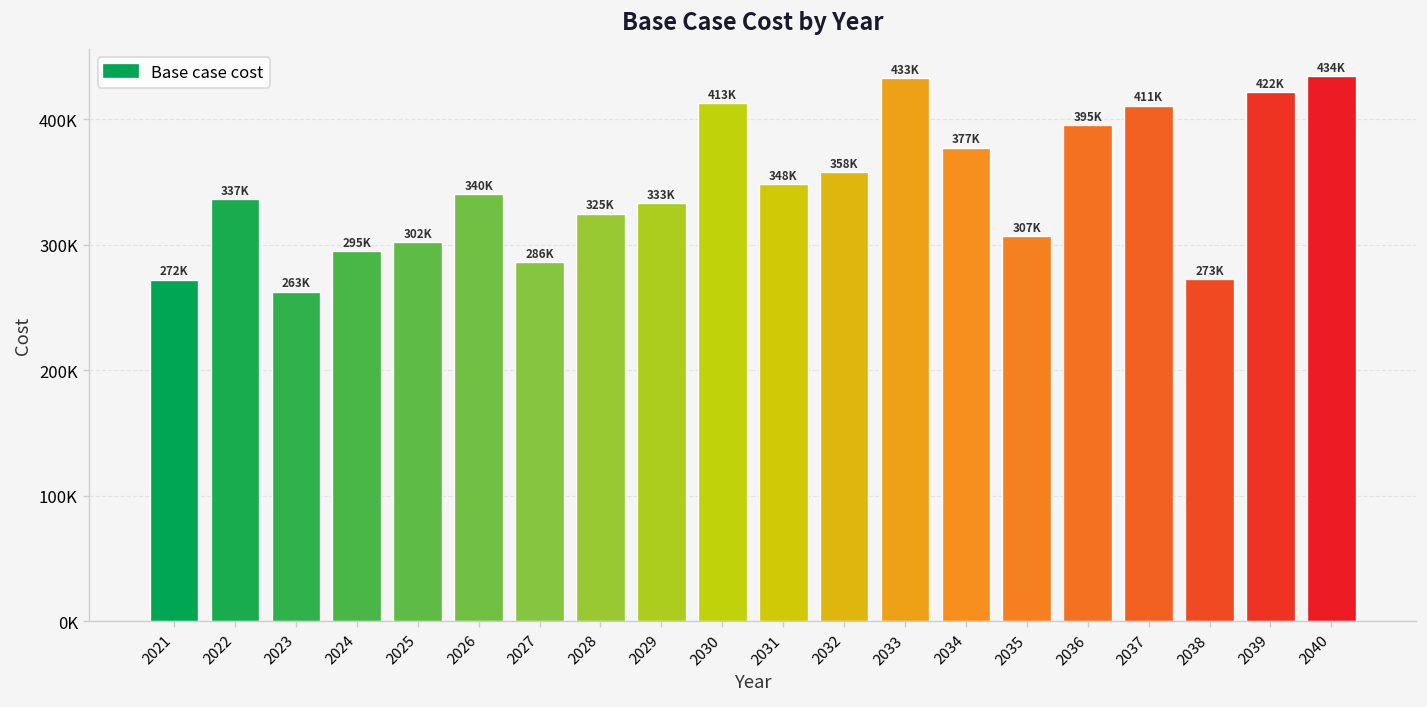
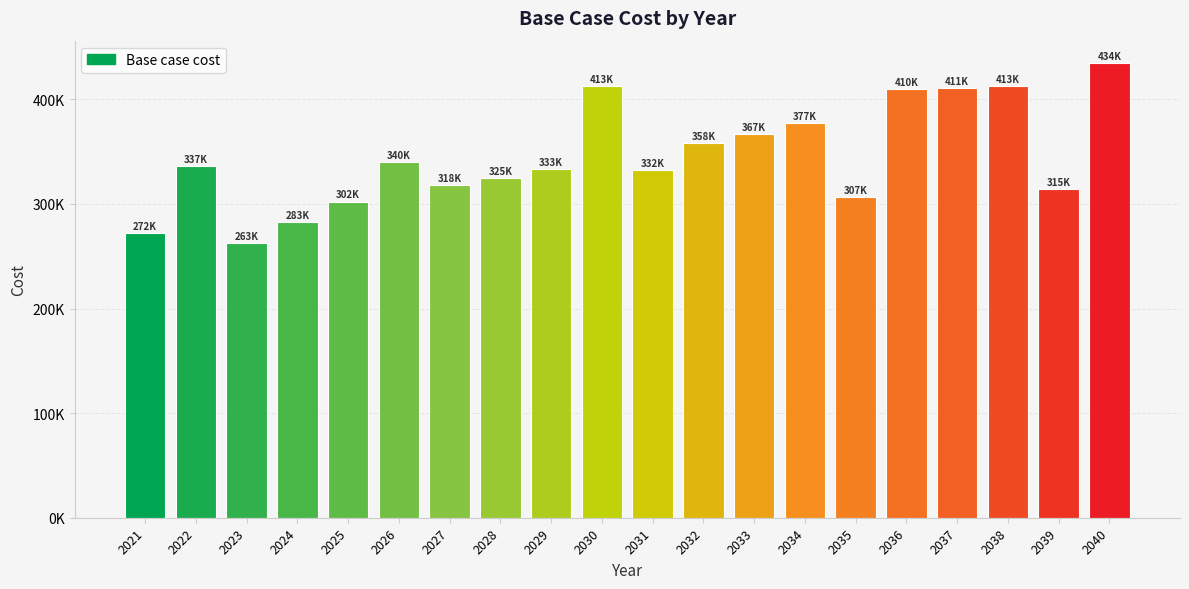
2024: 295K -> 283K
2027: 286K -> 318K
2031: 348K -> 332K
2033: 433K -> 367K
2036: 395K -> 410K
2038: 273K -> 413K
2039: 422K -> 315K
